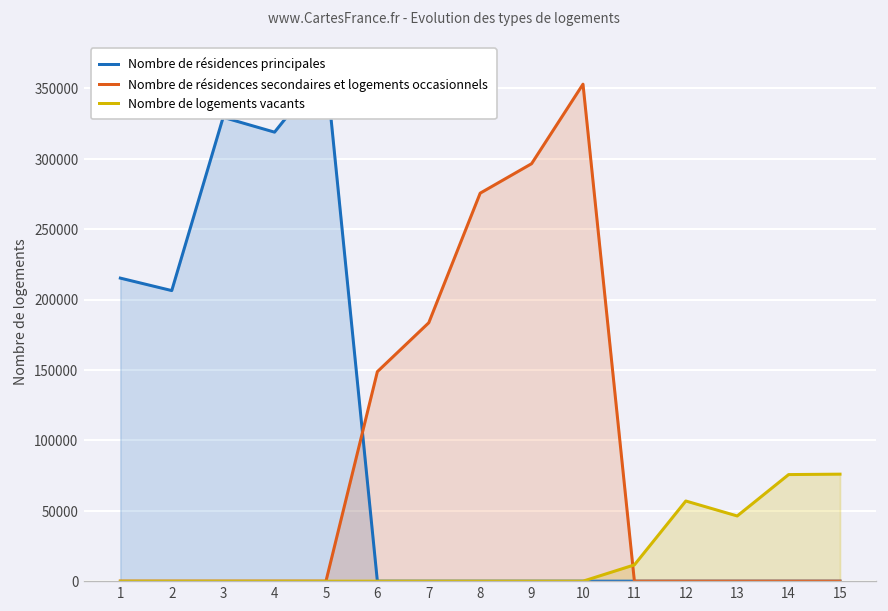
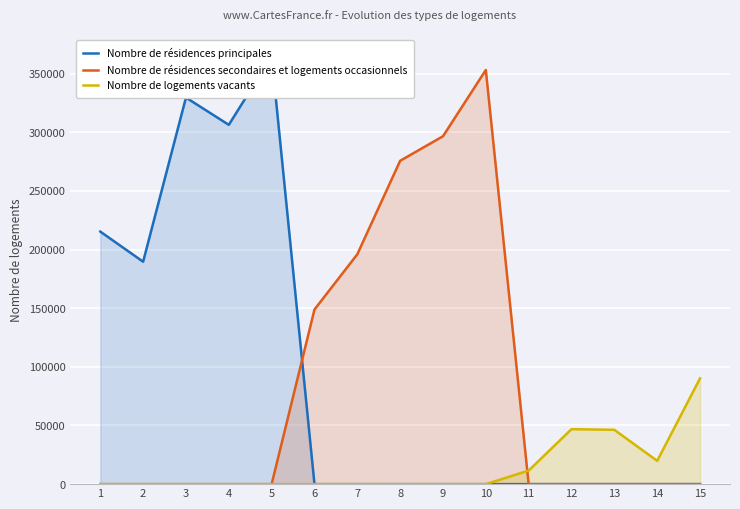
Nombre de résidences principales, 2: 206000 -> 190000
Nombre de résidences principales, 4: 319000 -> 306000
Nombre de résidences secondaires et logements occasionnels, 7: 184000 -> 196000
Nombre de logements vacants, 12: 57000 -> 47000
Nombre de logements vacants, 14: 76000 -> 20000
Nombre de logements vacants, 15: 76000 -> 90000
